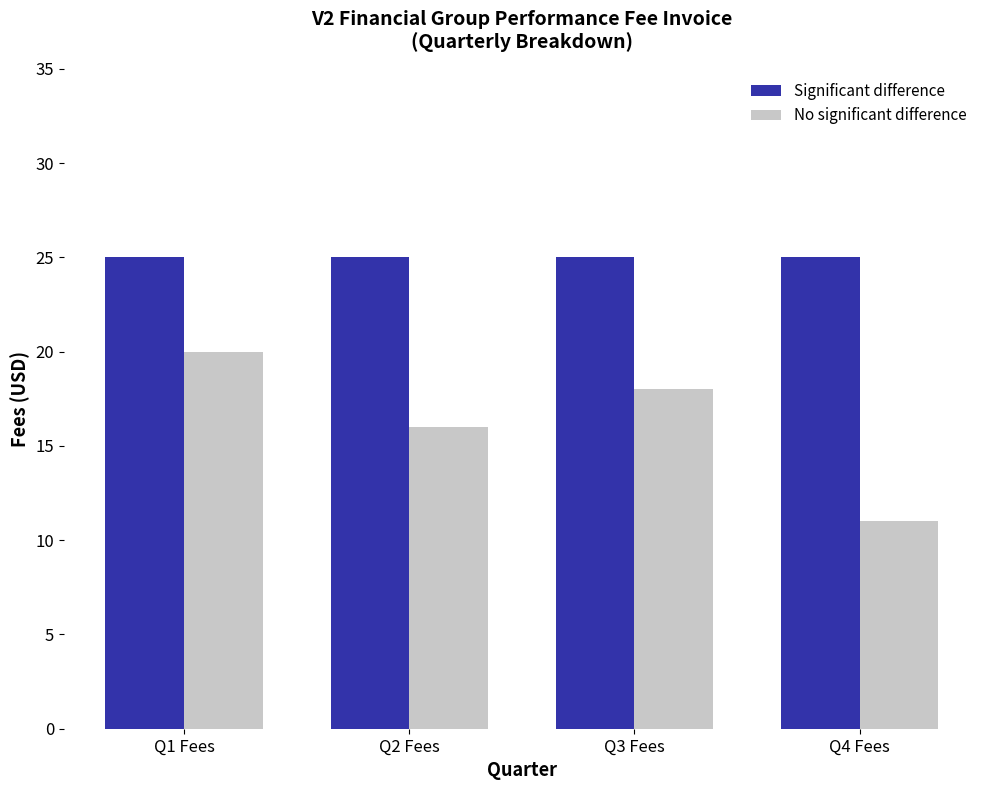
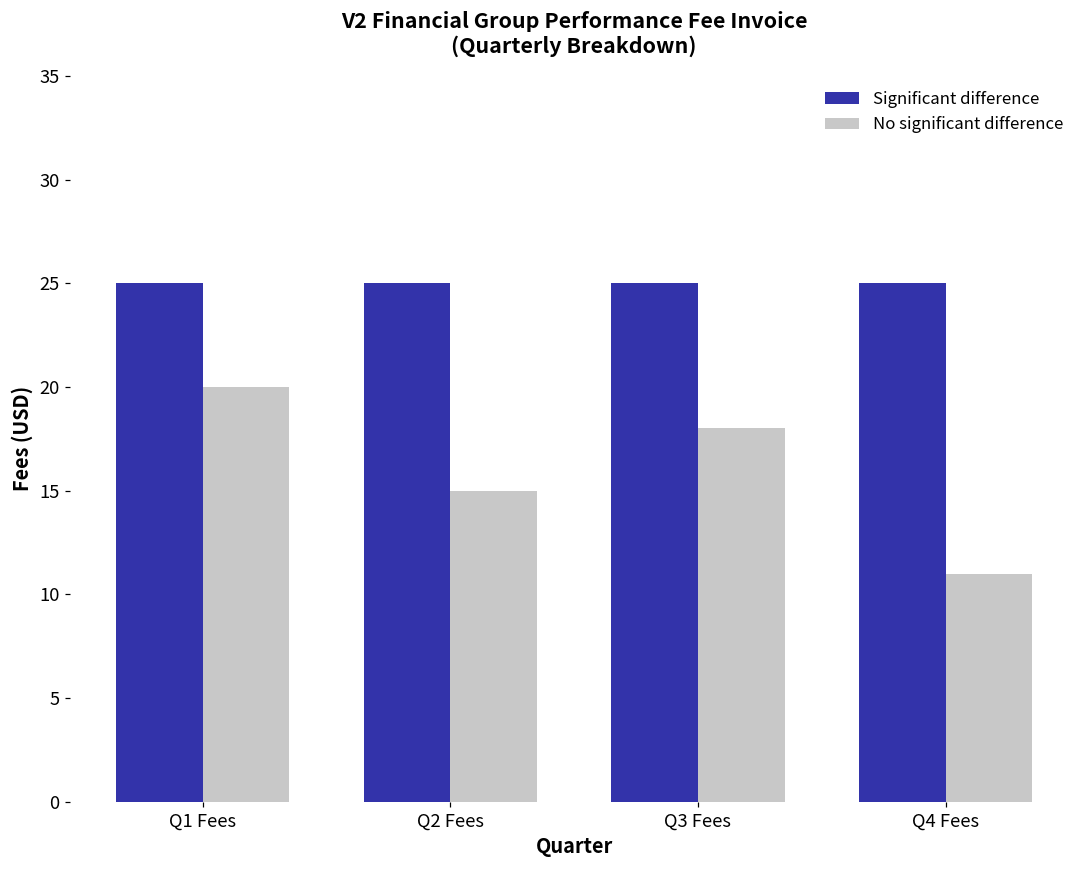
No significant difference, Q2 Fees: 16 -> 15
